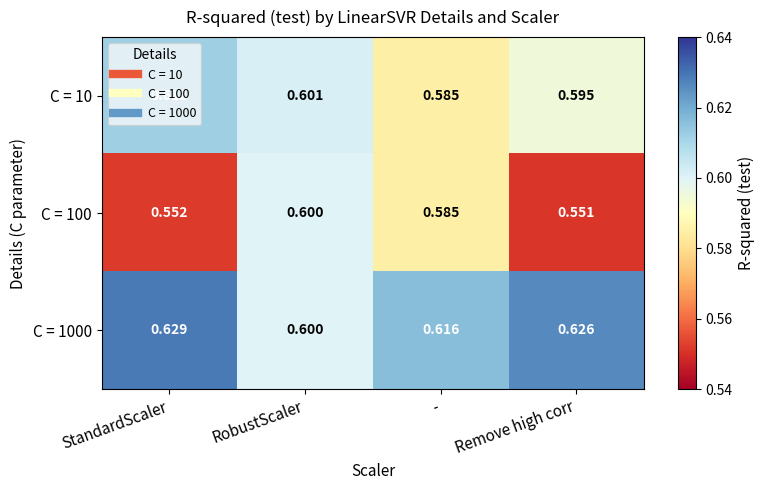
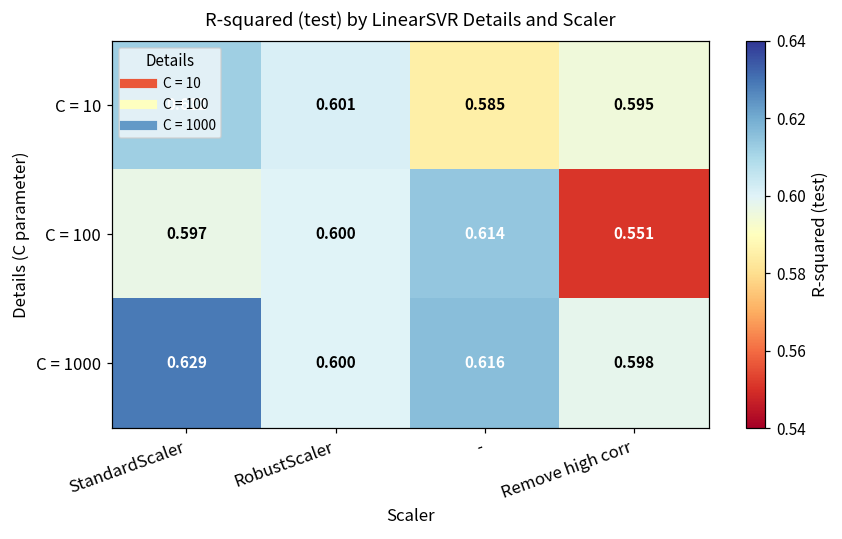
C = 100, StandardScaler: 0.552 -> 0.597
C = 100, -: 0.585 -> 0.614
C = 1000, Remove high corr: 0.626 -> 0.598
